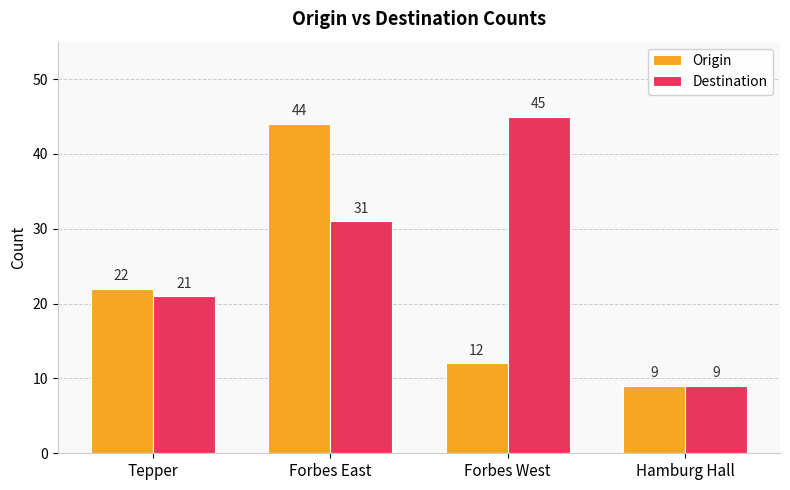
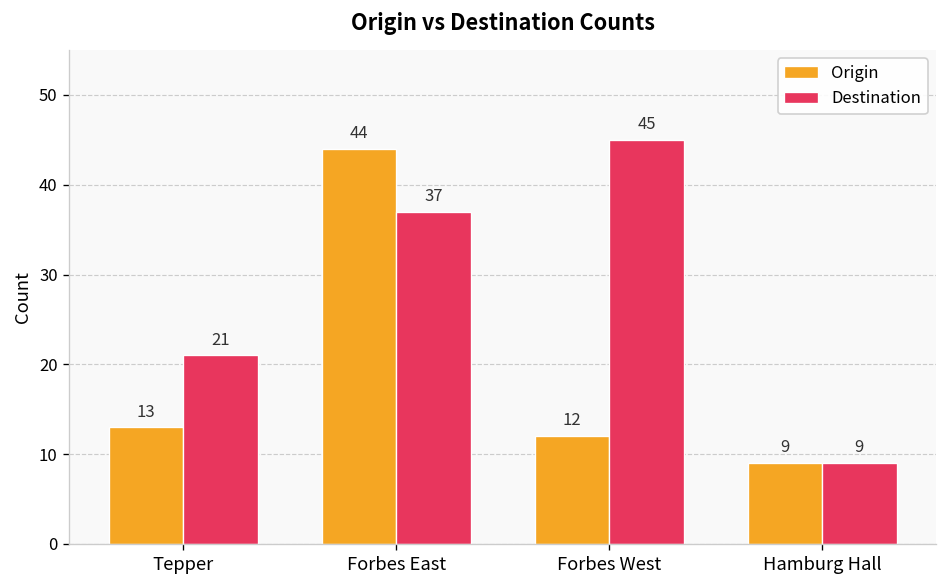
Origin, Tepper: 22 -> 13
Destination, Forbes East: 31 -> 37
